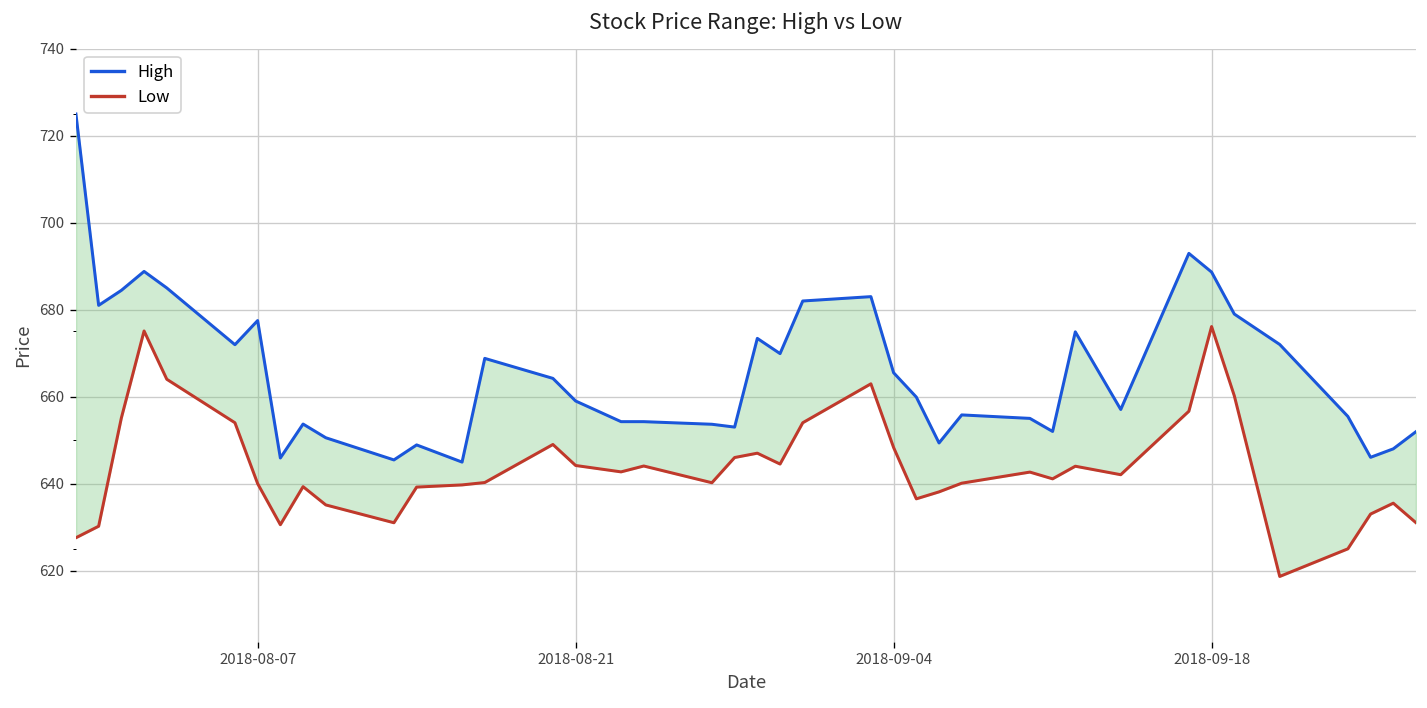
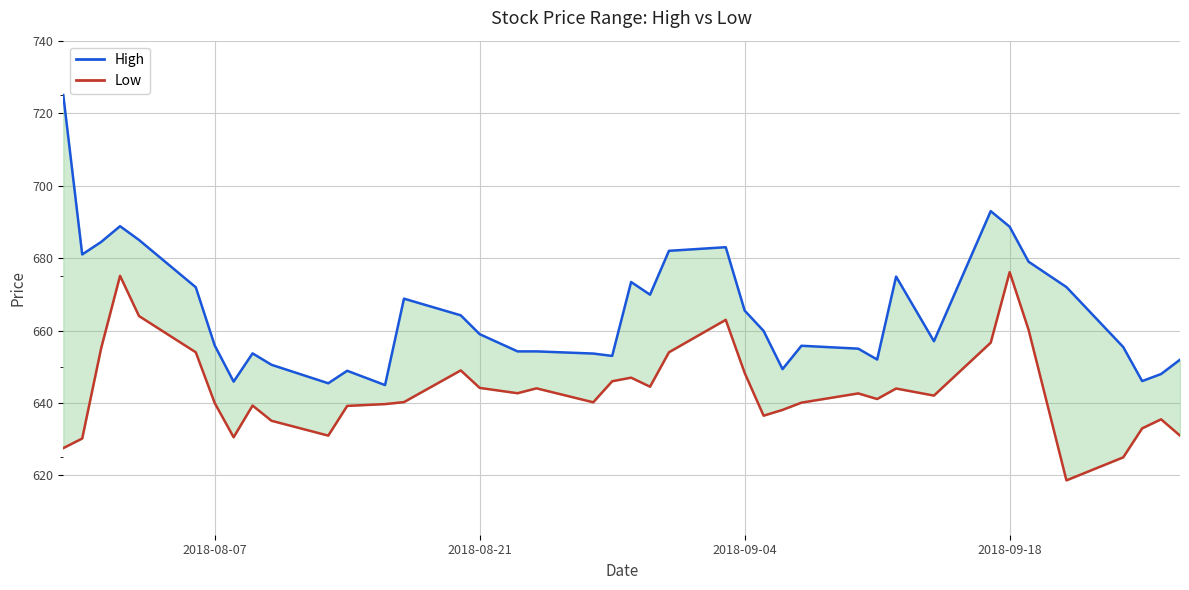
High, 2018-08-07: 678 -> 656
